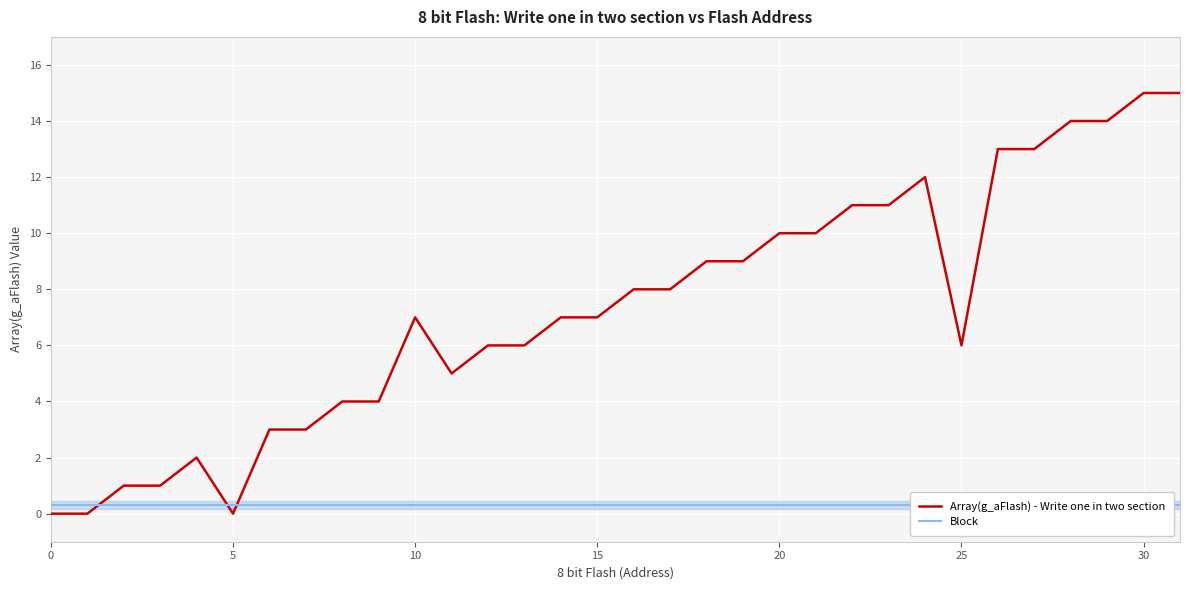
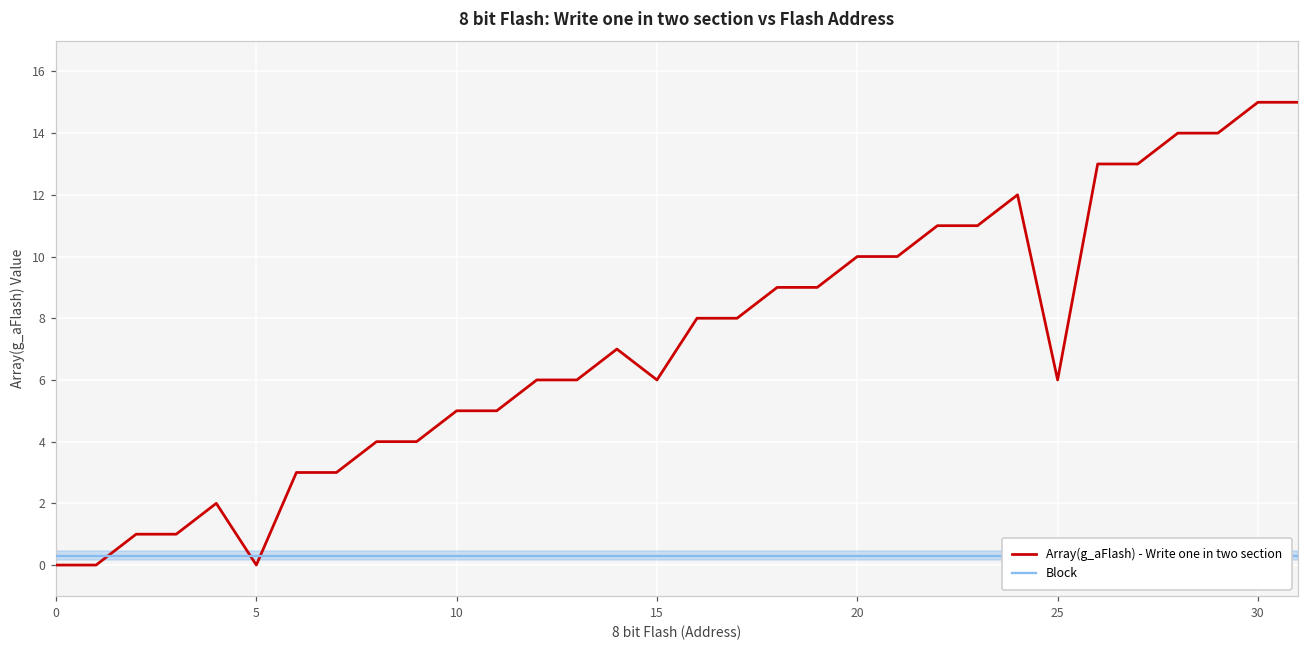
Array(g_aFlash) - Write one in two section, 10: 7 -> 5
Array(g_aFlash) - Write one in two section, 15: 7 -> 6
